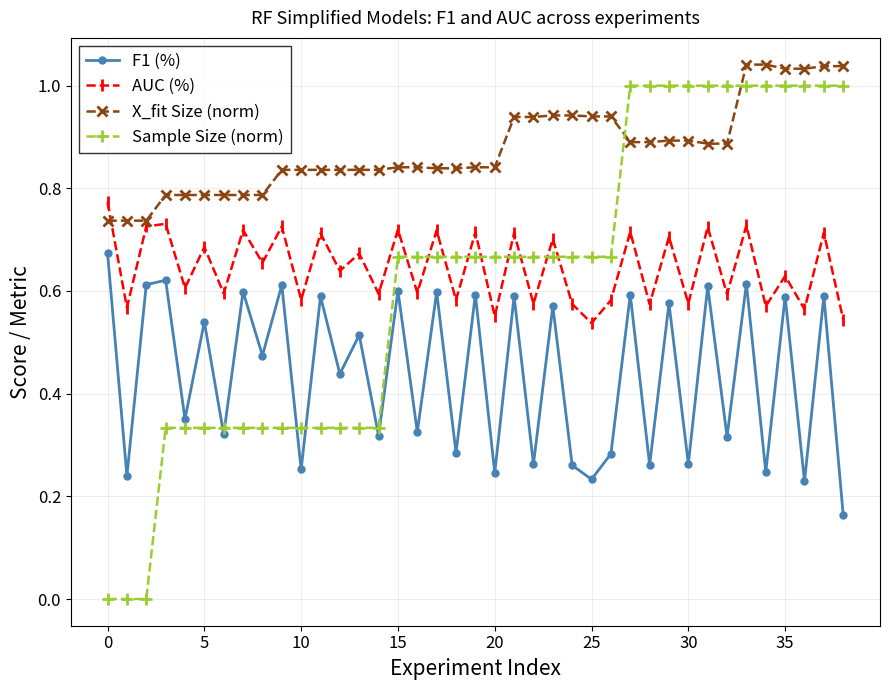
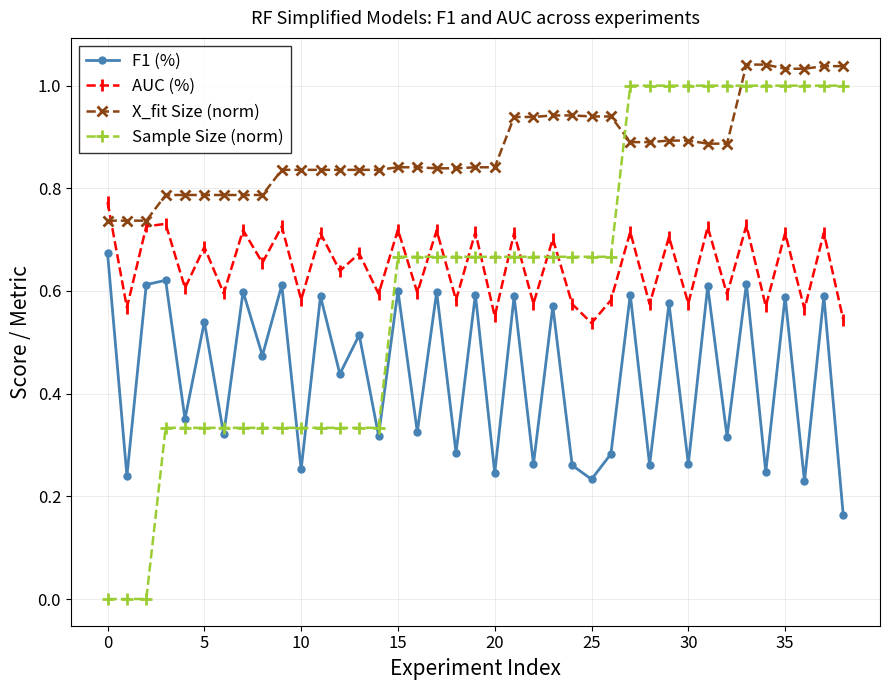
AUC (%), 35: 0.63 -> 0.71
